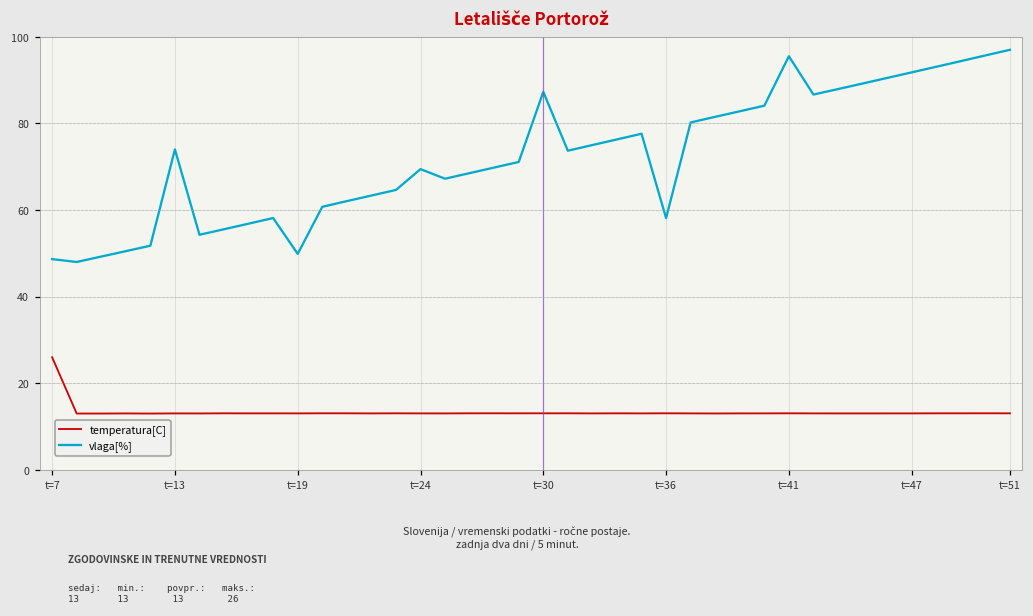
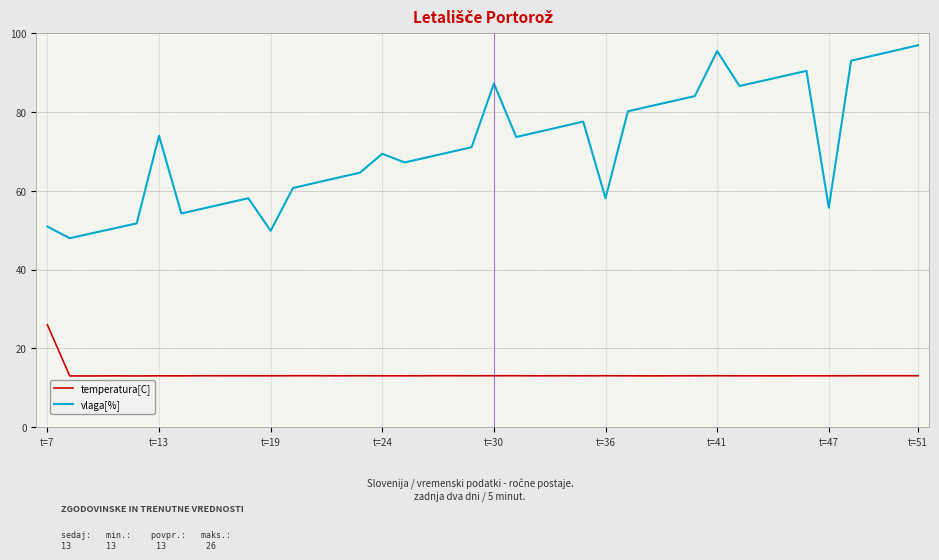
vlaga[%], t=7: 49 -> 51
vlaga[%], t=47: 92 -> 56
